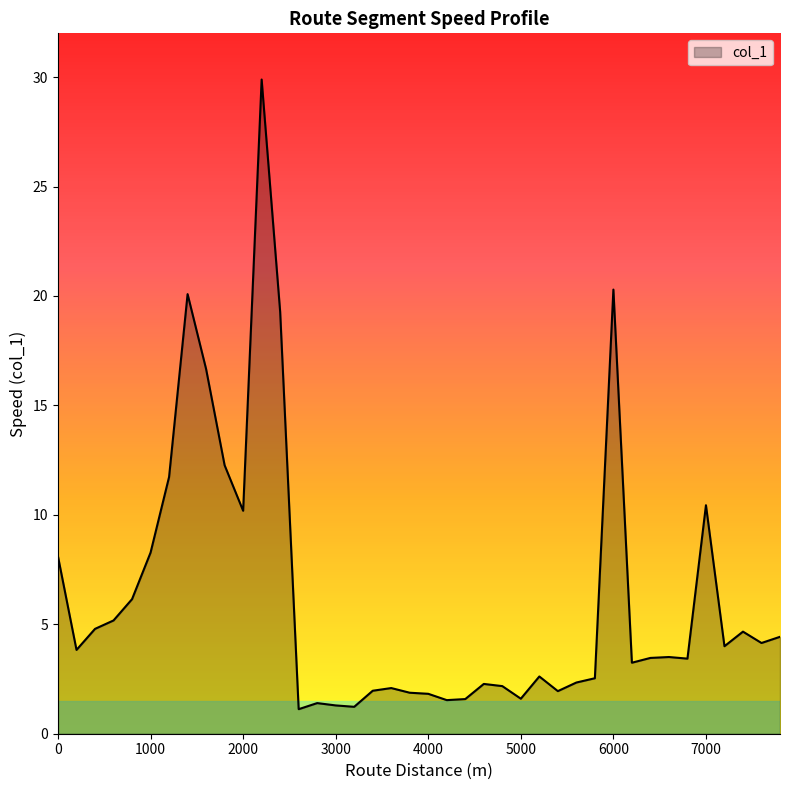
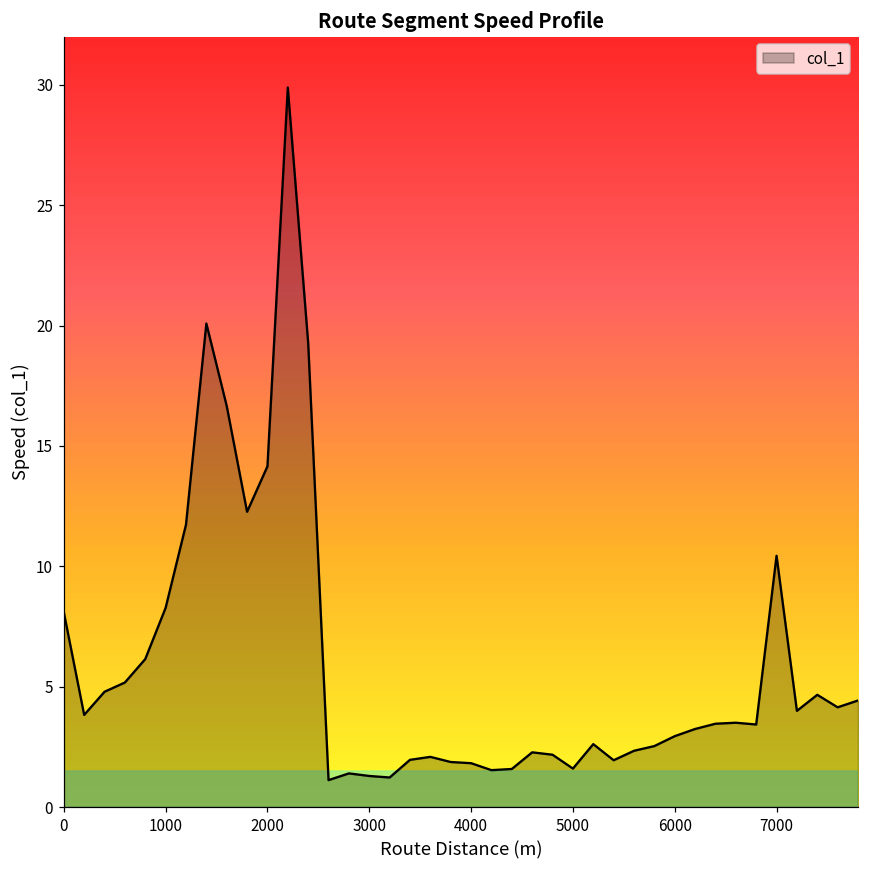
2000: 10.2 -> 14.2
6000: 20.3 -> 2.9
